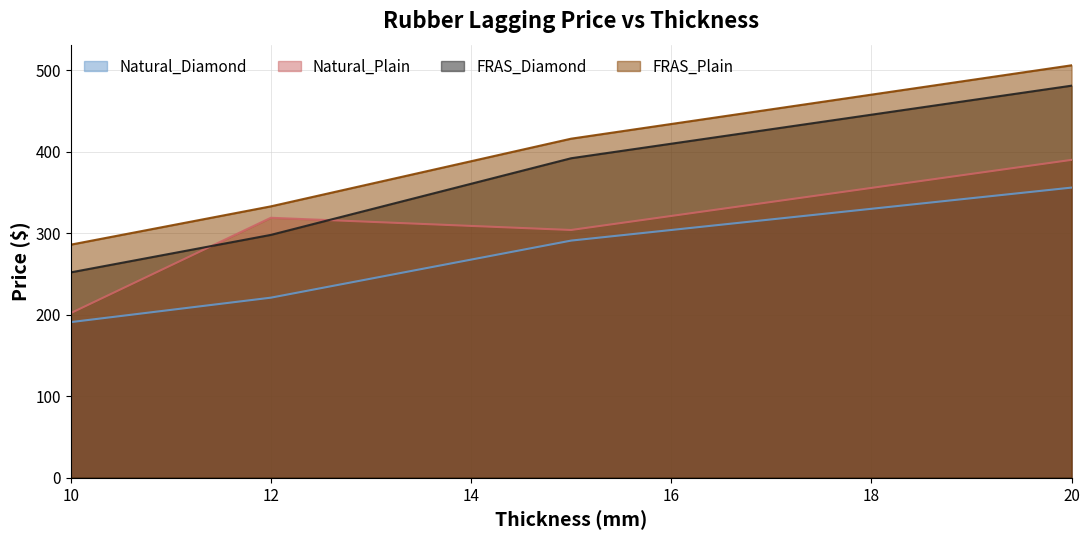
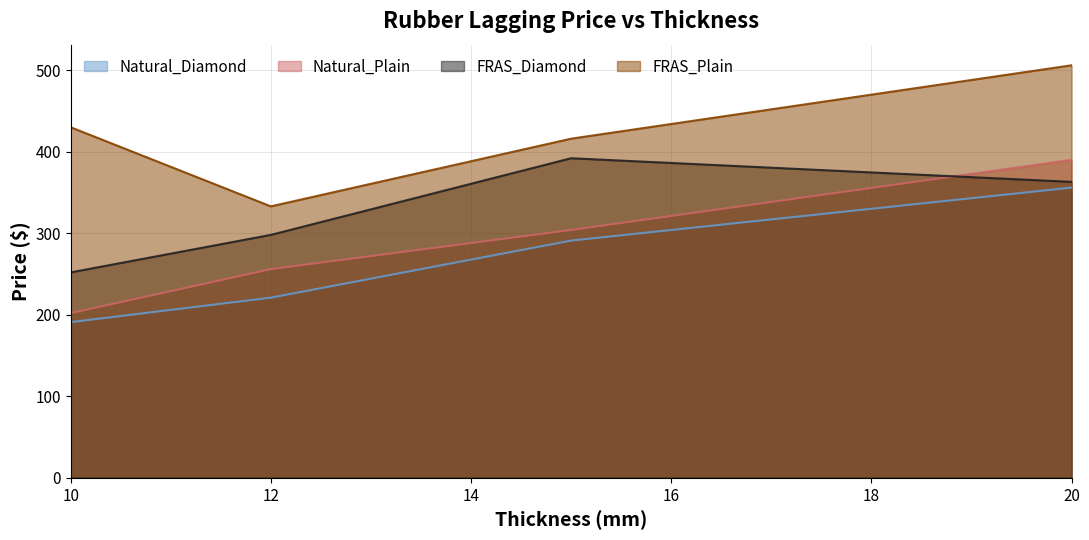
FRAS_Plain, 10: 290 -> 430
Natural_Plain, 12: 320 -> 260
FRAS_Diamond, 20: 480 -> 360
